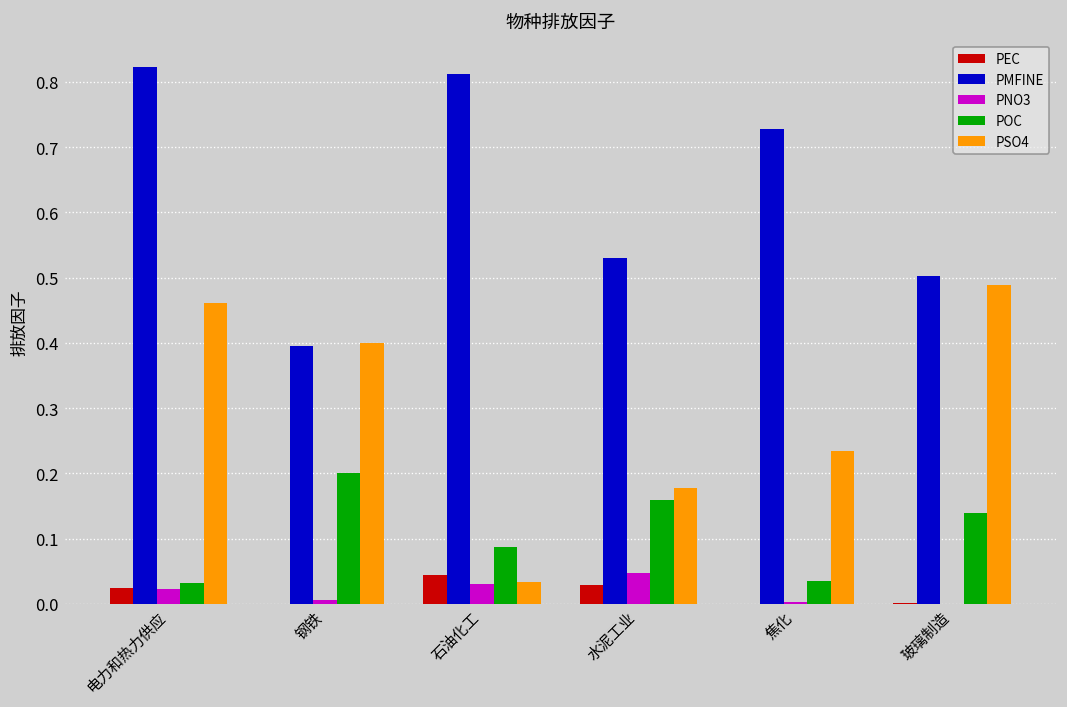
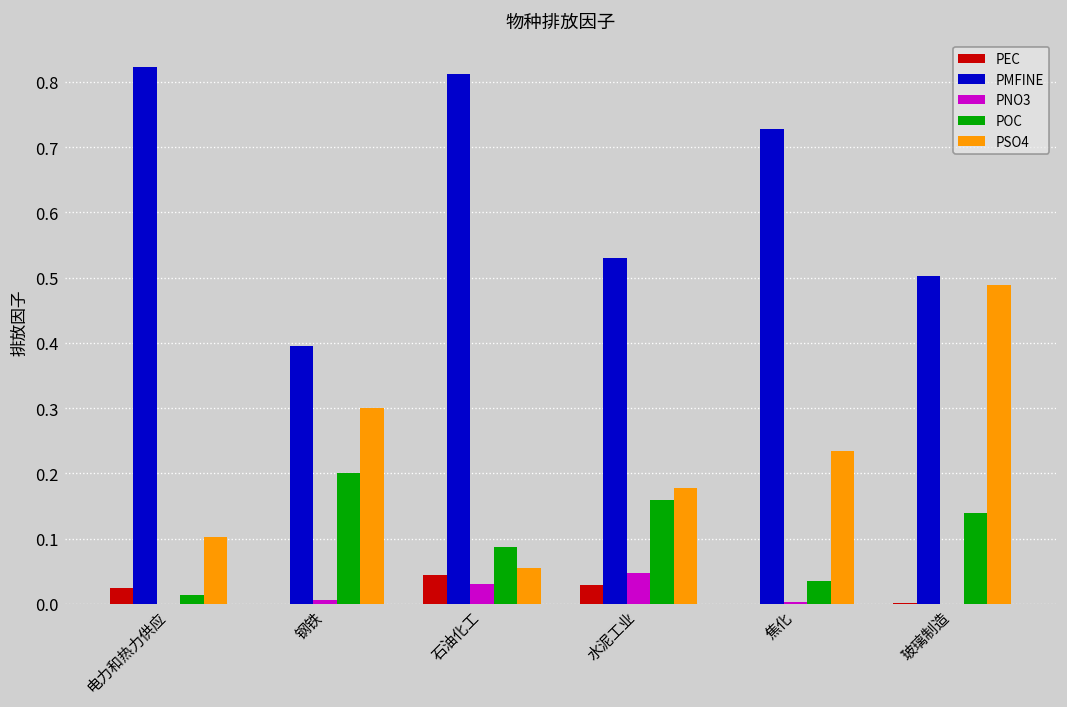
PNO3, 电力和热力供应: 0.02 -> 0.00
POC, 电力和热力供应: 0.03 -> 0.01
PSO4, 电力和热力供应: 0.46 -> 0.10
PSO4, 钢铁: 0.4 -> 0.3
PSO4, 石油化工: 0.03 -> 0.06
